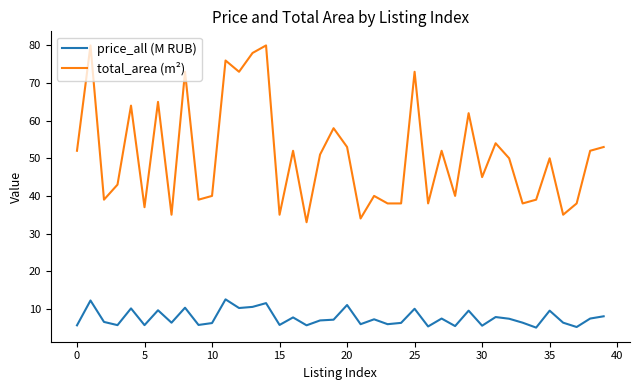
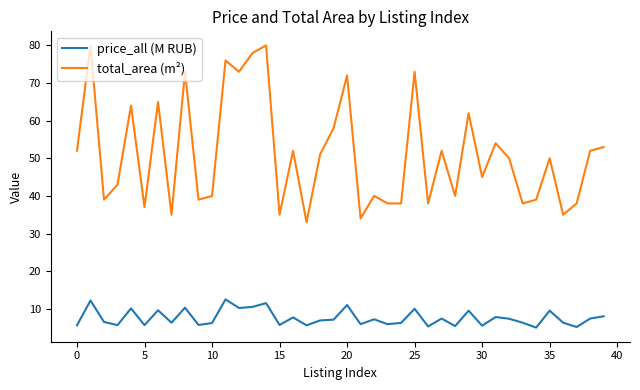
total_area (m²), 20: 53 -> 72
